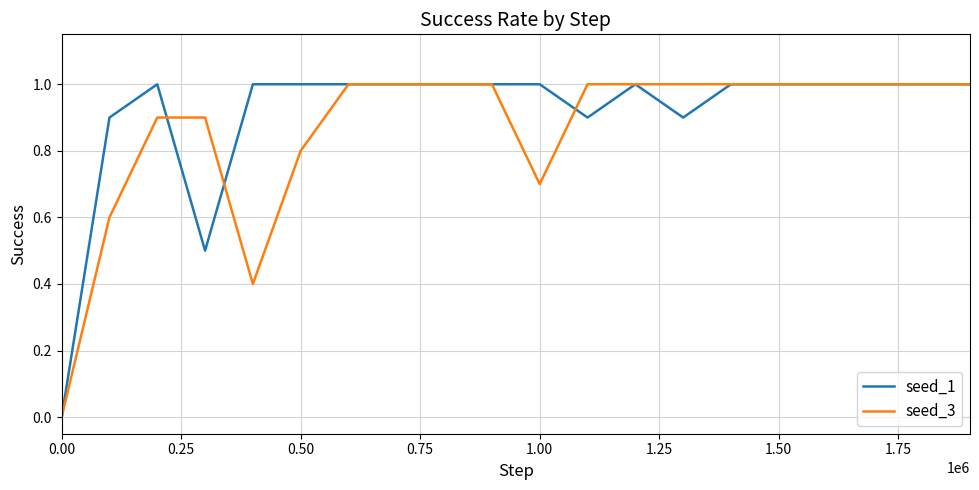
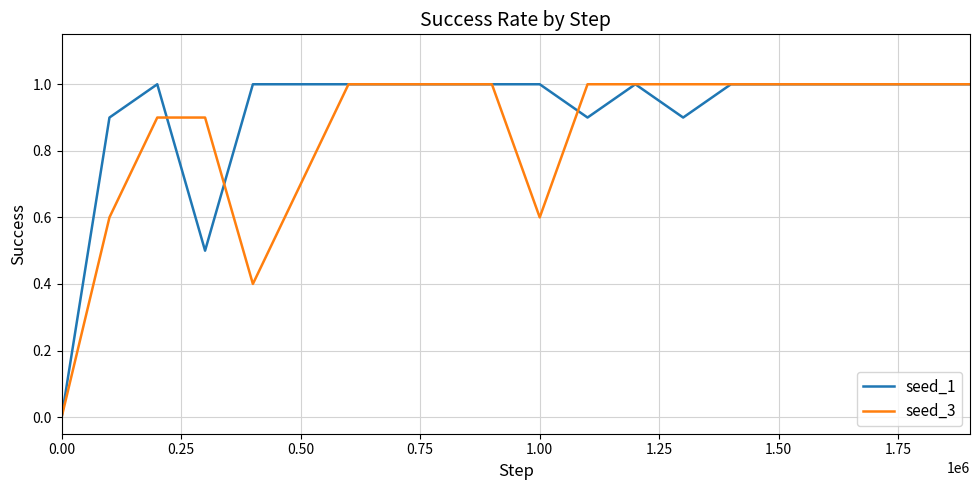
seed_3, 0.50: 0.8 -> 0.7
seed_3, 1.00: 0.7 -> 0.6
